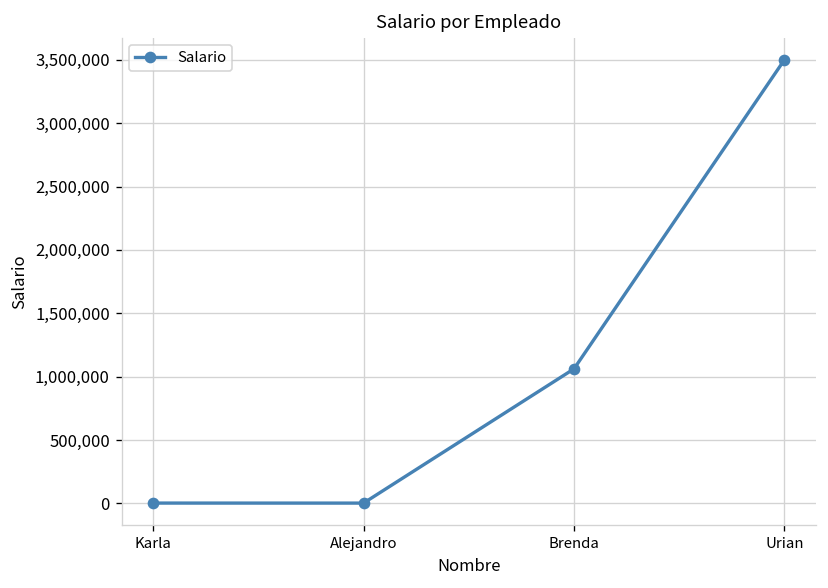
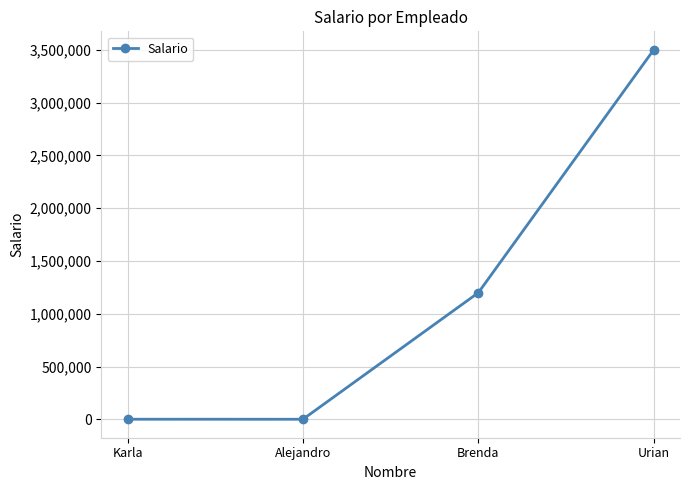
Brenda: 1,060,000 -> 1,200,000
